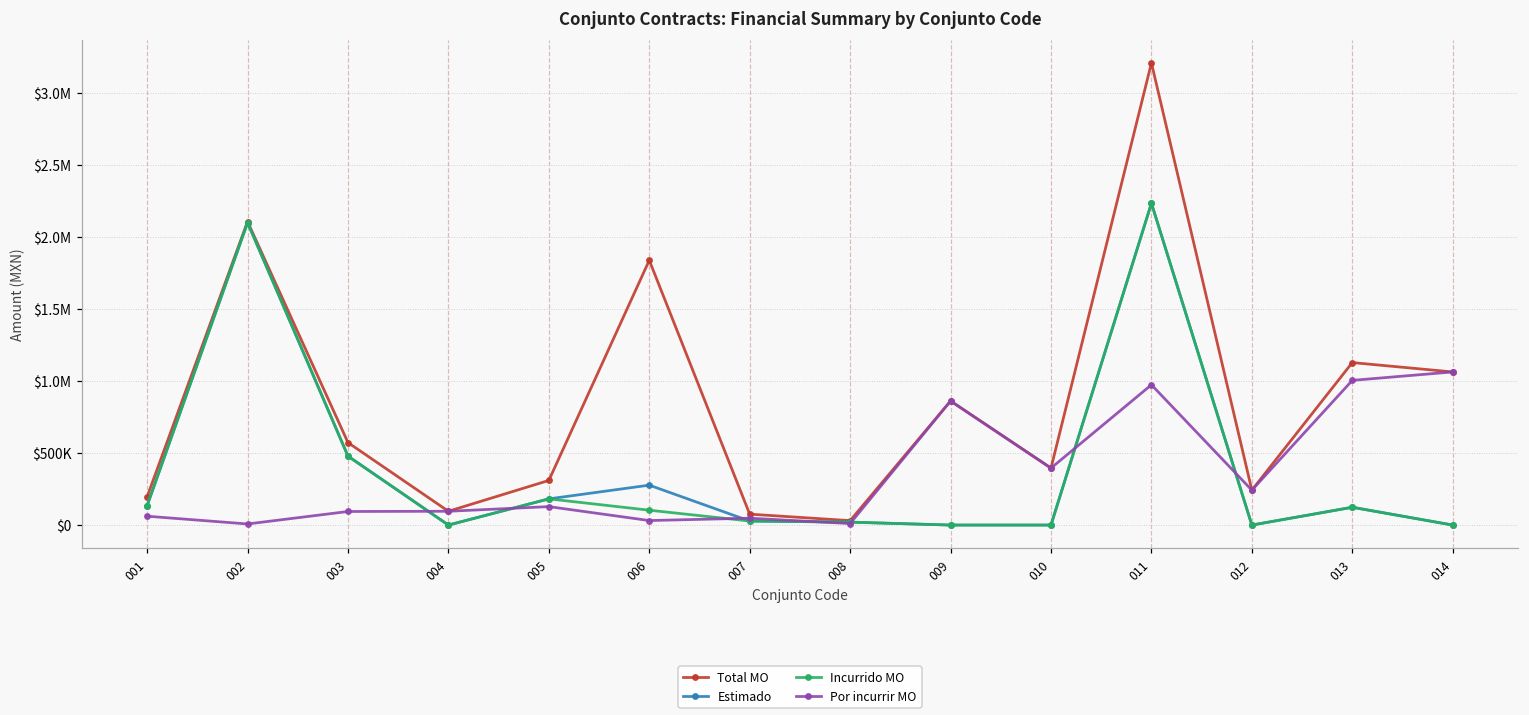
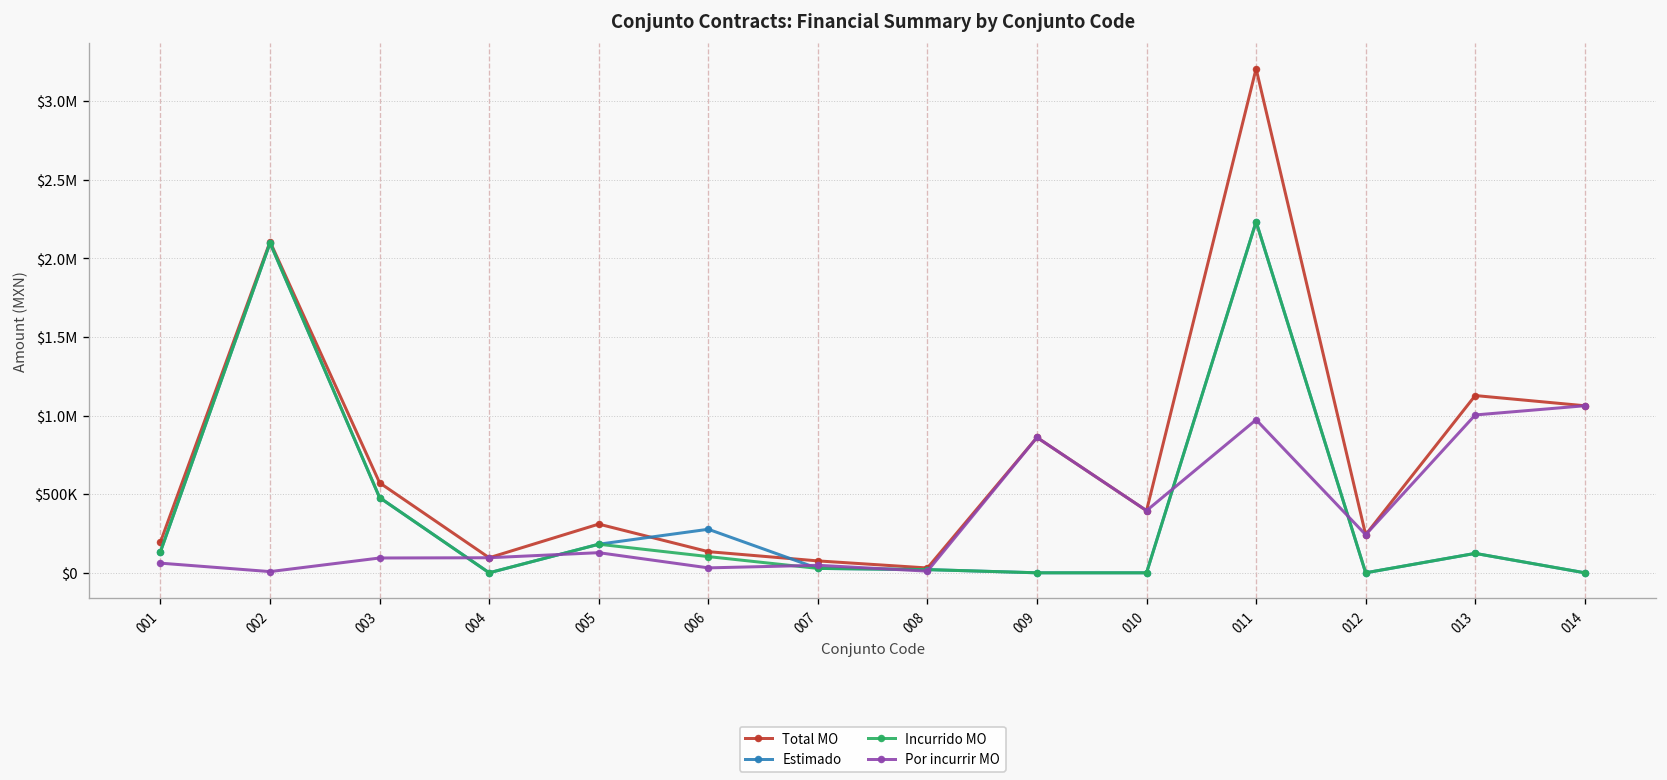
Total MO, 006: $1840000 -> $130000
